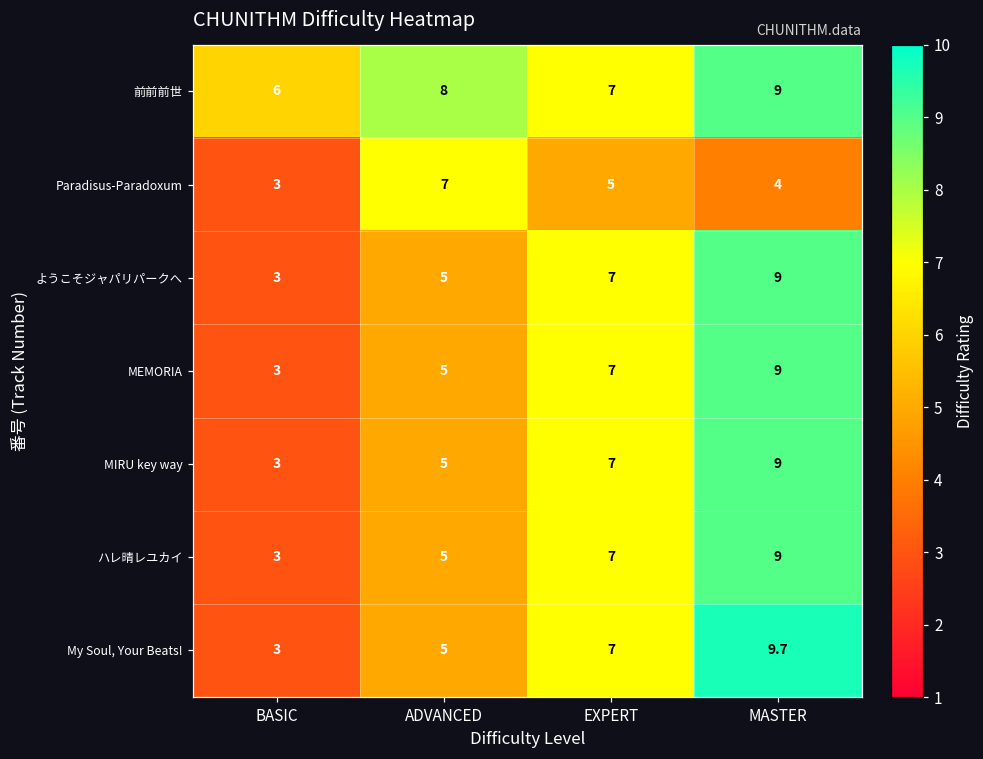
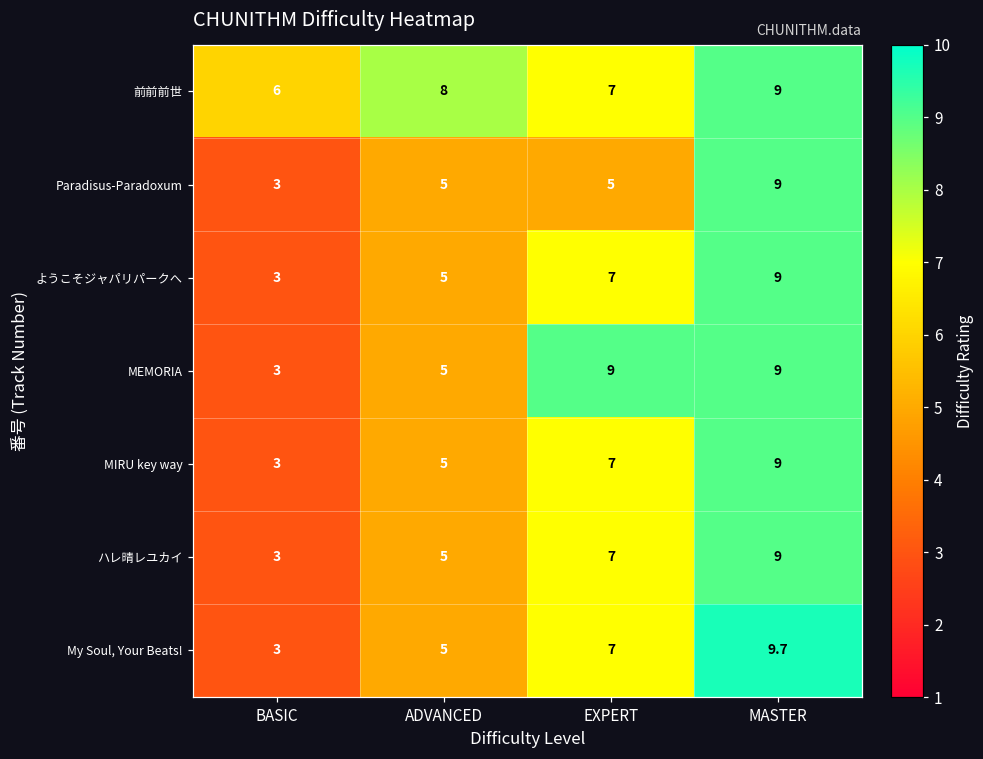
Paradisus-Paradoxum, ADVANCED: 7 -> 5
Paradisus-Paradoxum, MASTER: 4 -> 9
MEMORIA, EXPERT: 7 -> 9
